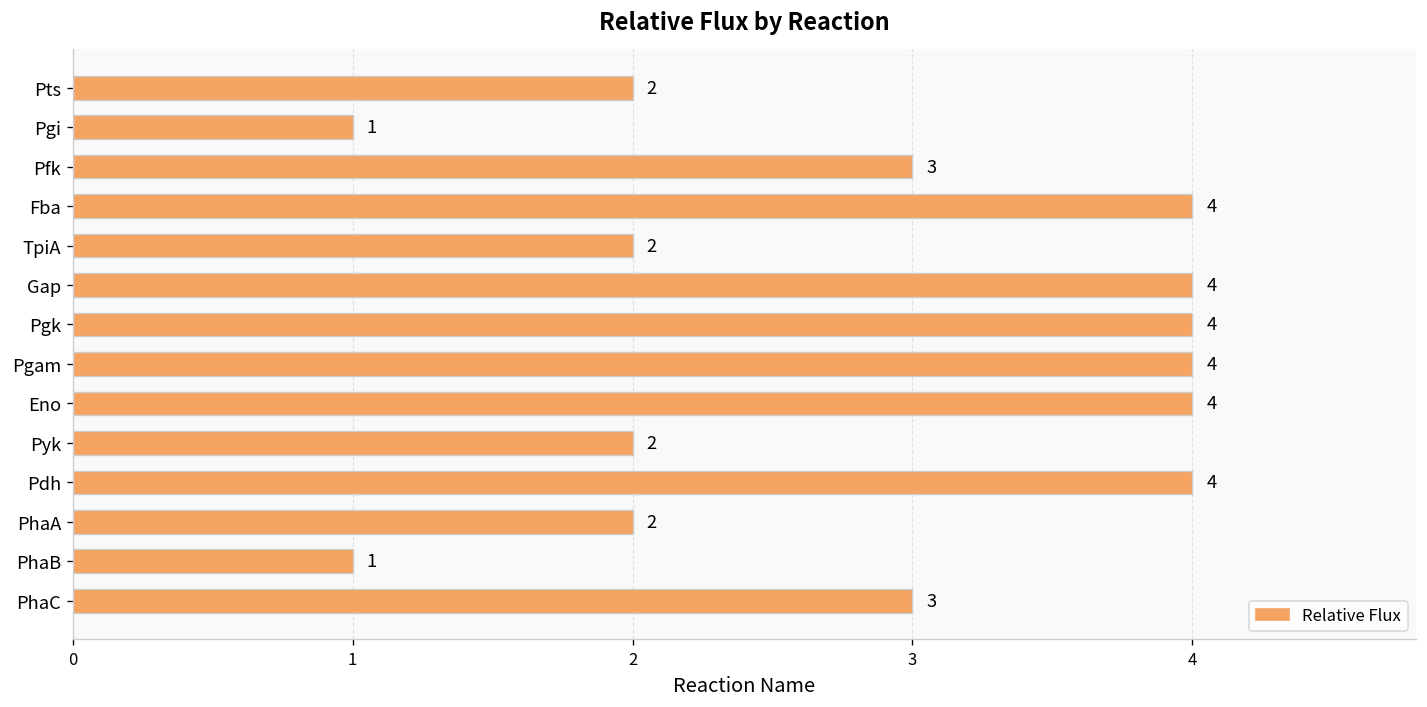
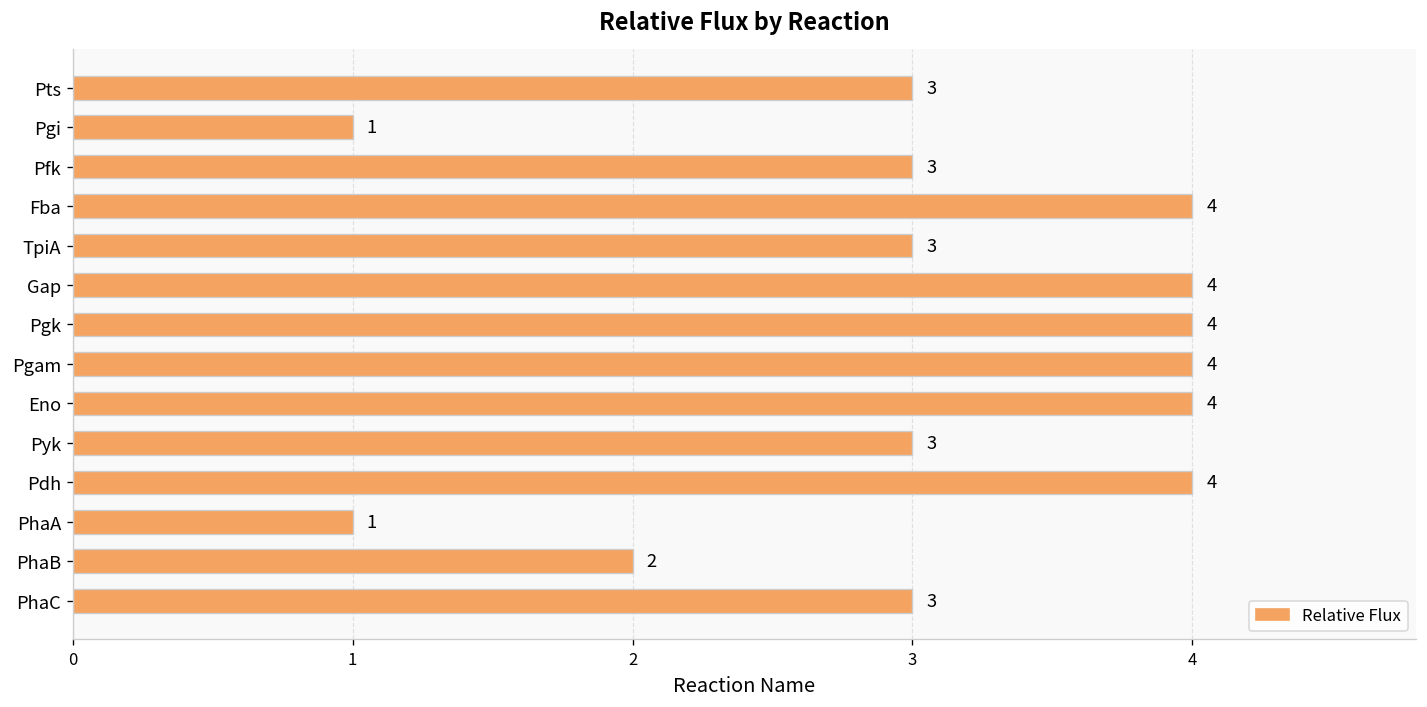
Pts: 2 -> 3
TpiA: 2 -> 3
Pyk: 2 -> 3
PhaA: 2 -> 1
PhaB: 1 -> 2
